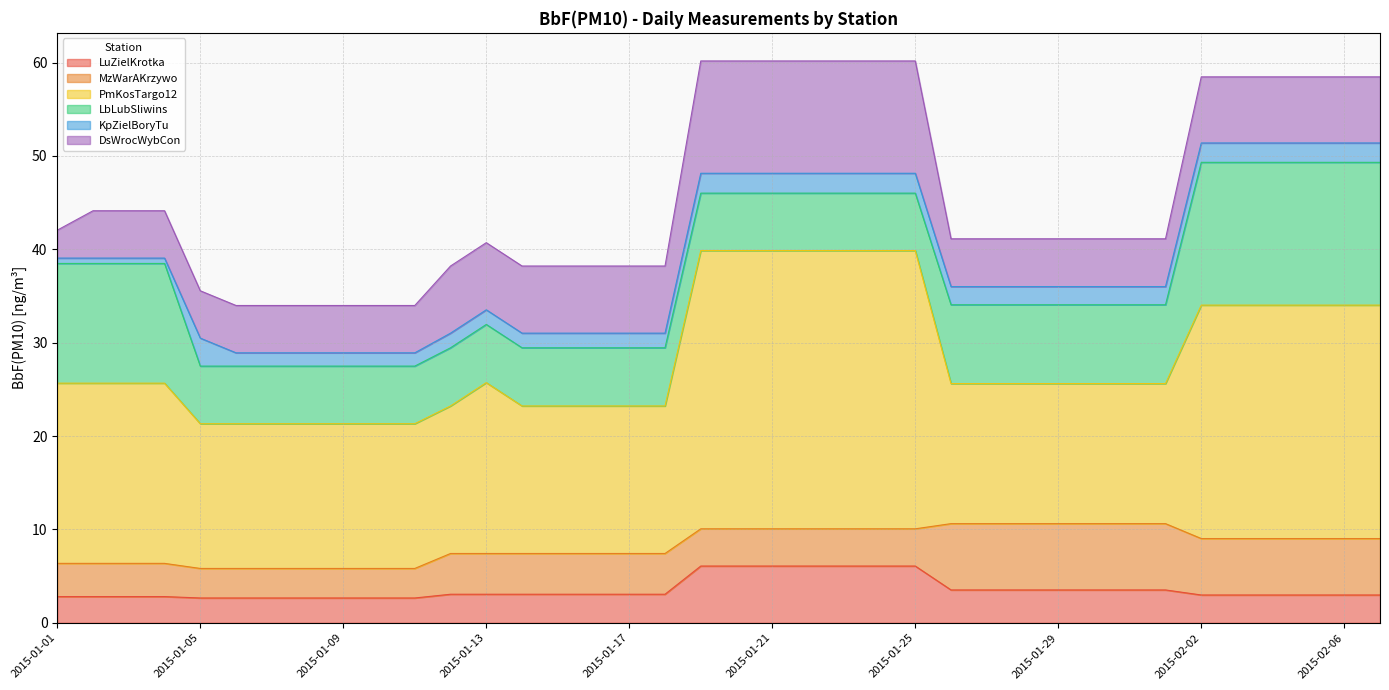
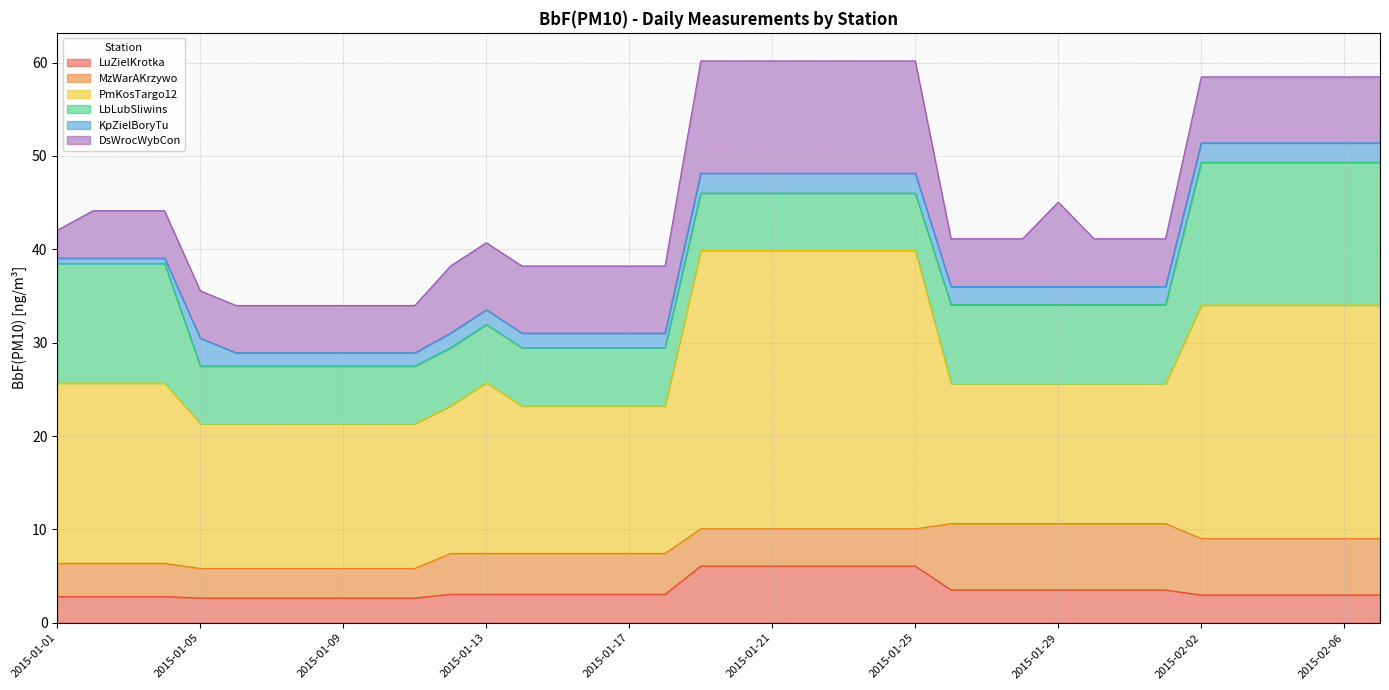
DsWrocWybCon, 2015-01-29: 5 -> 9
